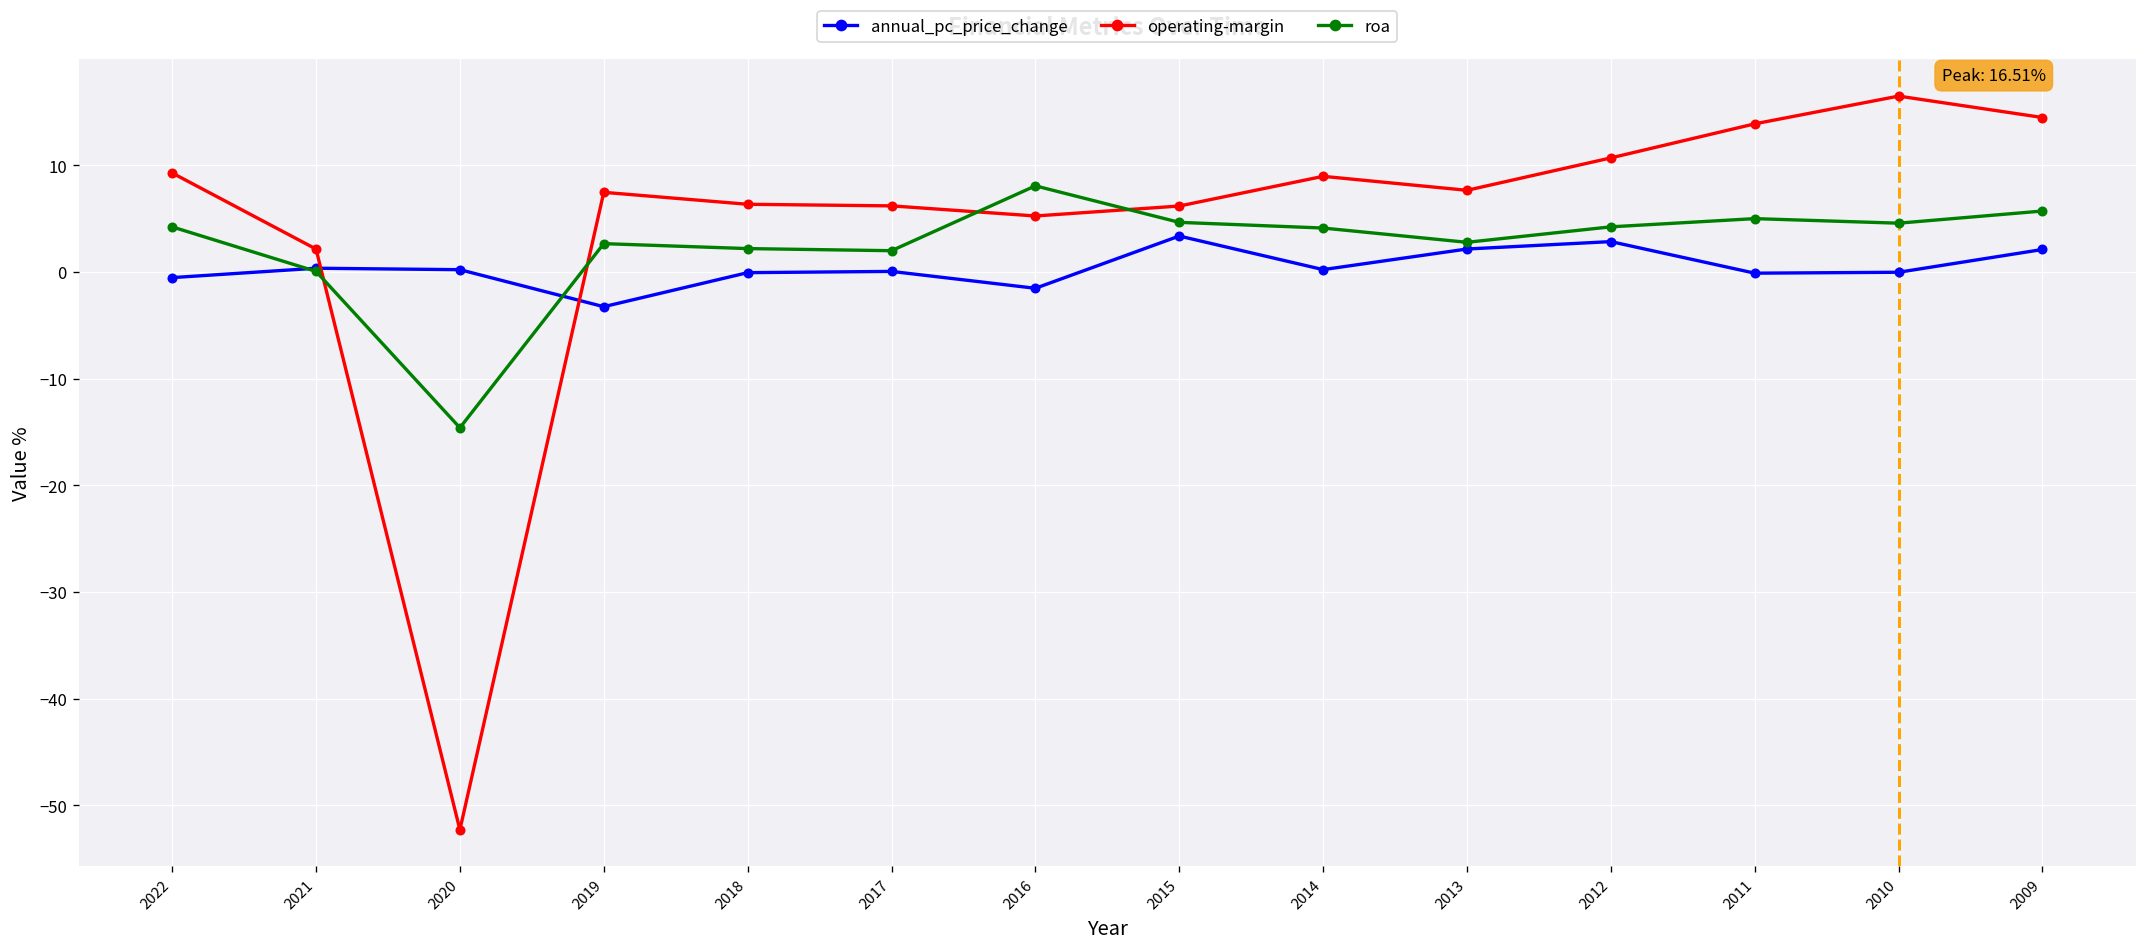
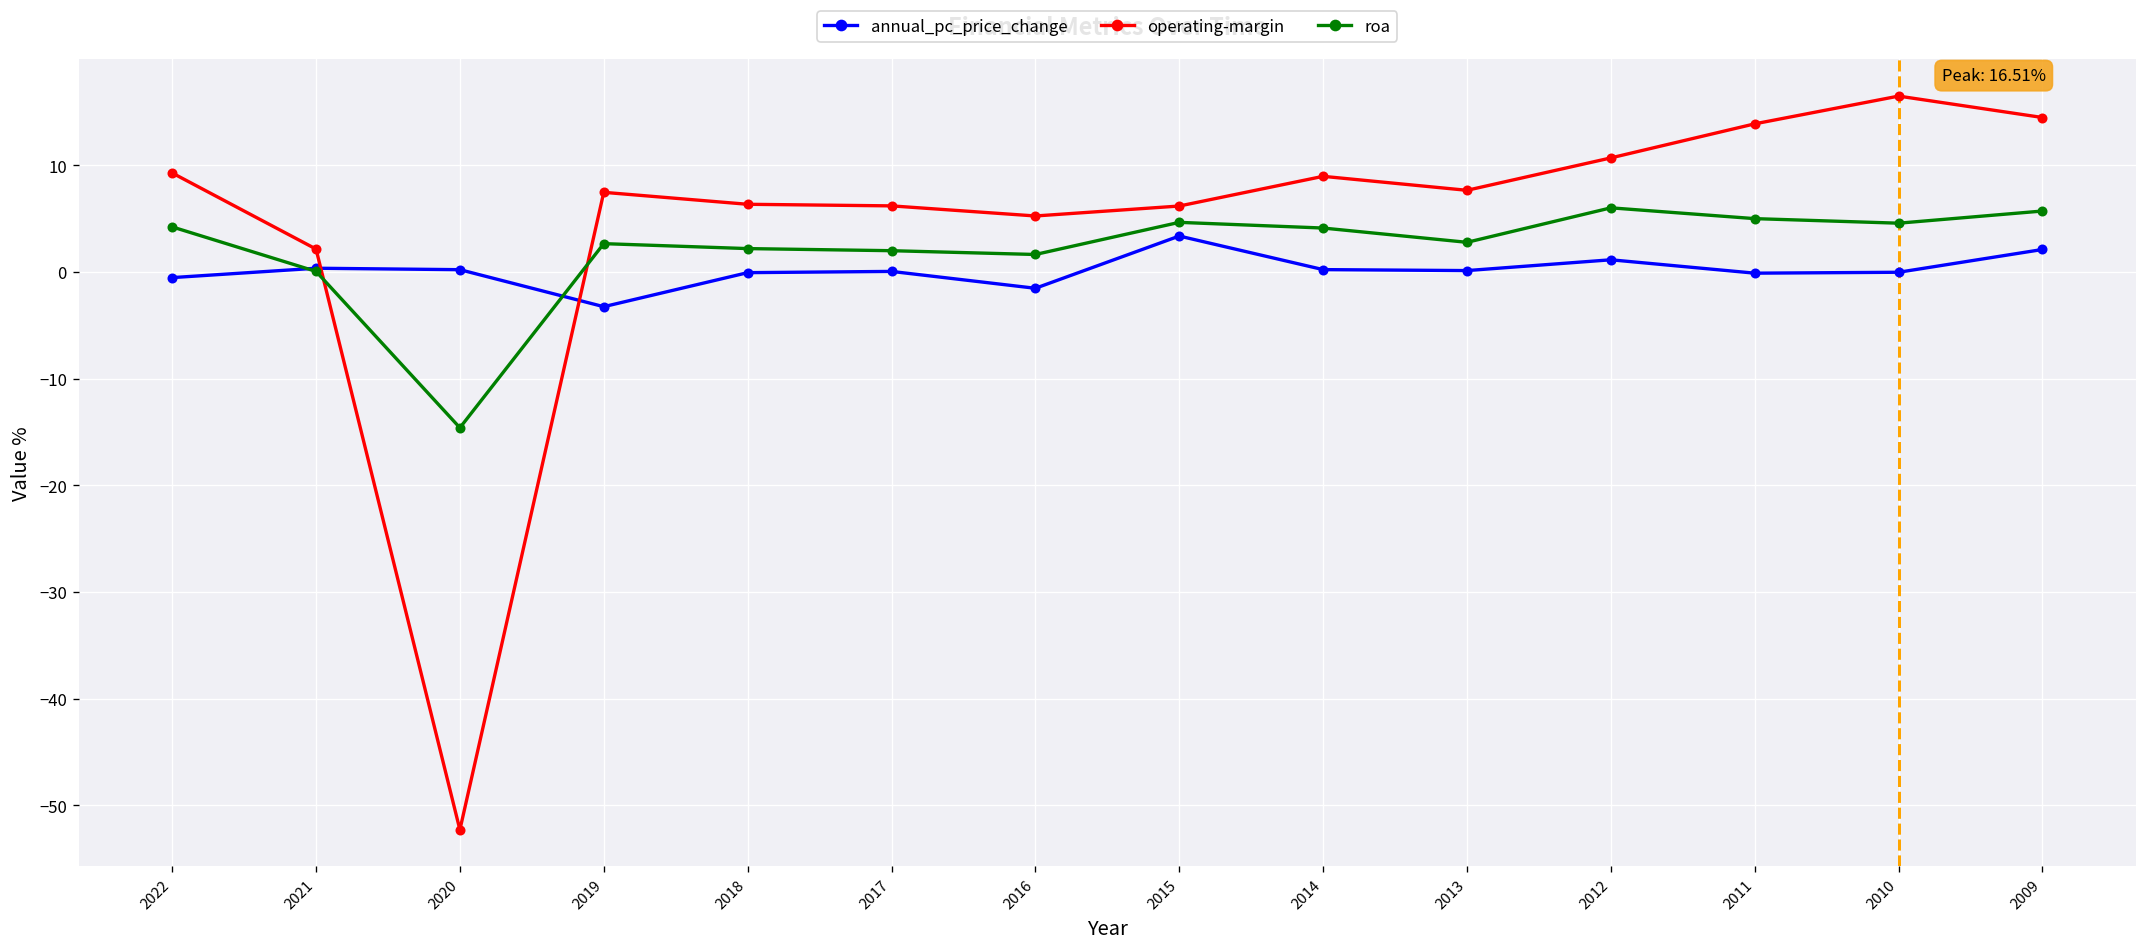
roa, 2016: 8 -> 2
annual_pc_price_change, 2013: 2 -> 0
annual_pc_price_change, 2012: 3 -> 1
roa, 2012: 4 -> 6
